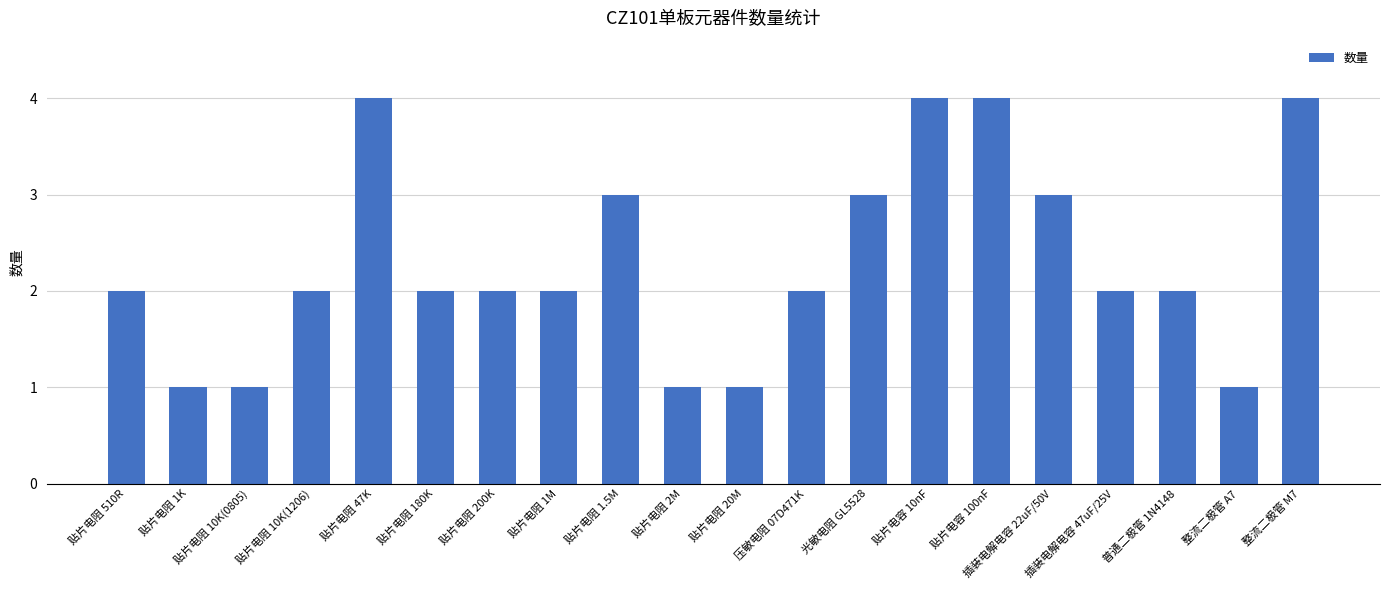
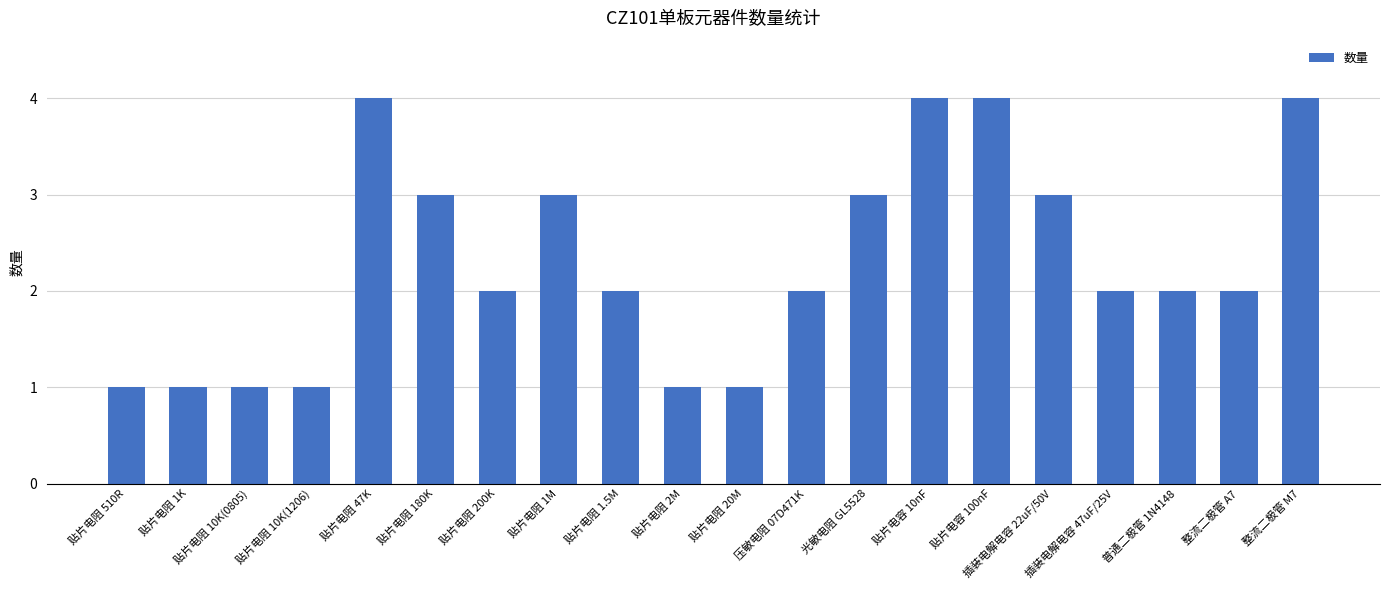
贴片电阻 510R: 2 -> 1
贴片电阻 10K(1206): 2 -> 1
贴片电阻 180K: 2 -> 3
贴片电阻 1M: 2 -> 3
贴片电阻 1.5M: 3 -> 2
整流二极管 A7: 1 -> 2
